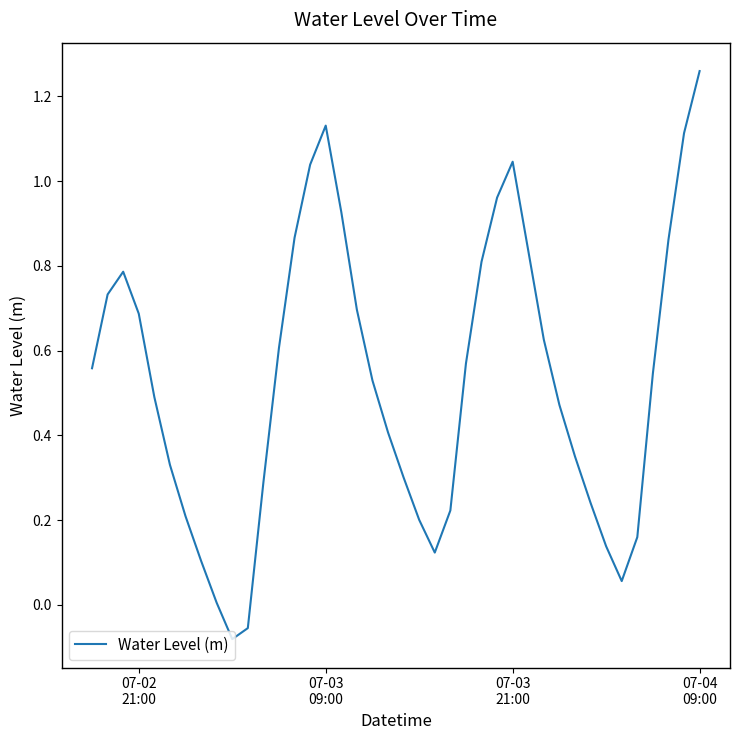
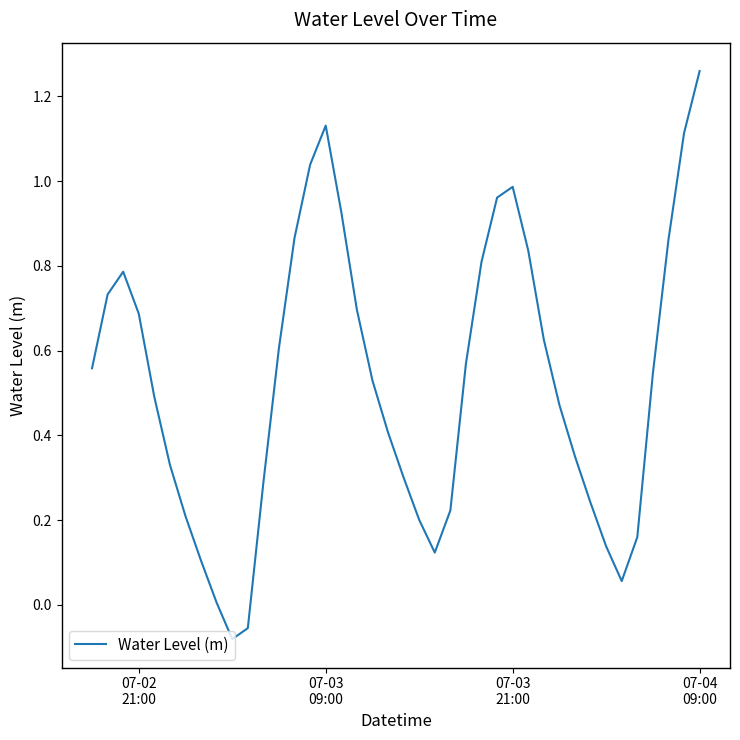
07-03 21:00: 1.05 -> 0.99
